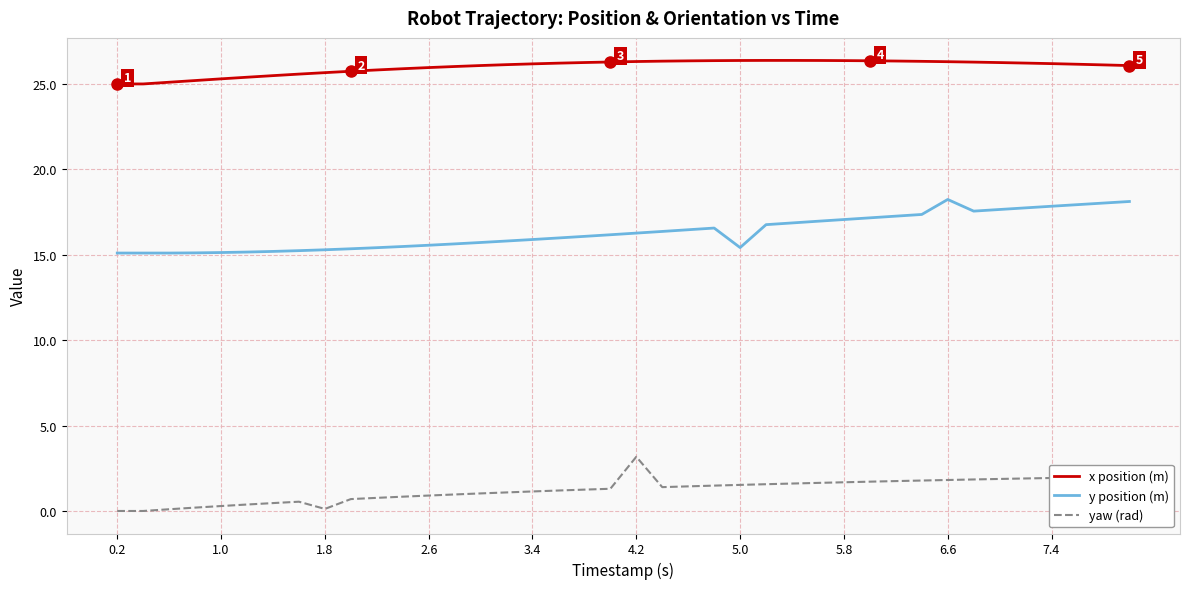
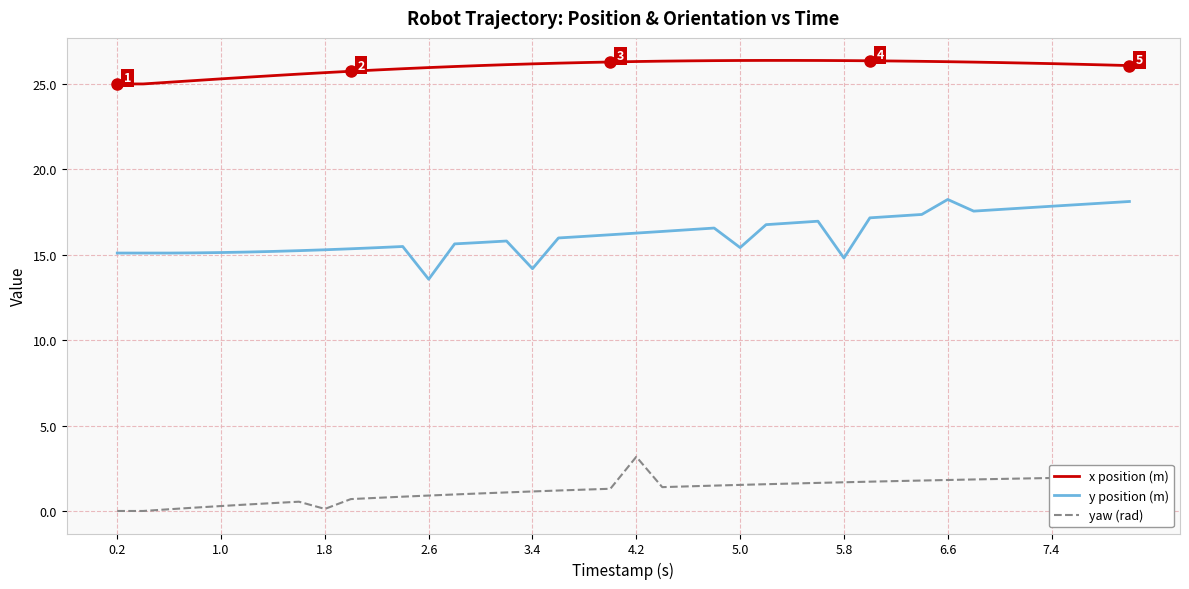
y position (m), 2.6: 15.6 -> 13.6
y position (m), 3.4: 15.9 -> 14.2
y position (m), 5.8: 17.1 -> 14.8
